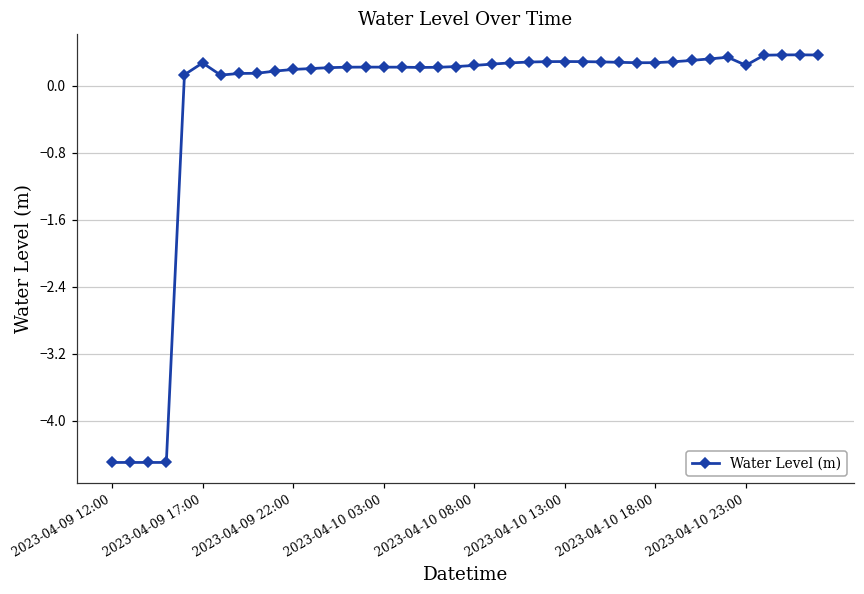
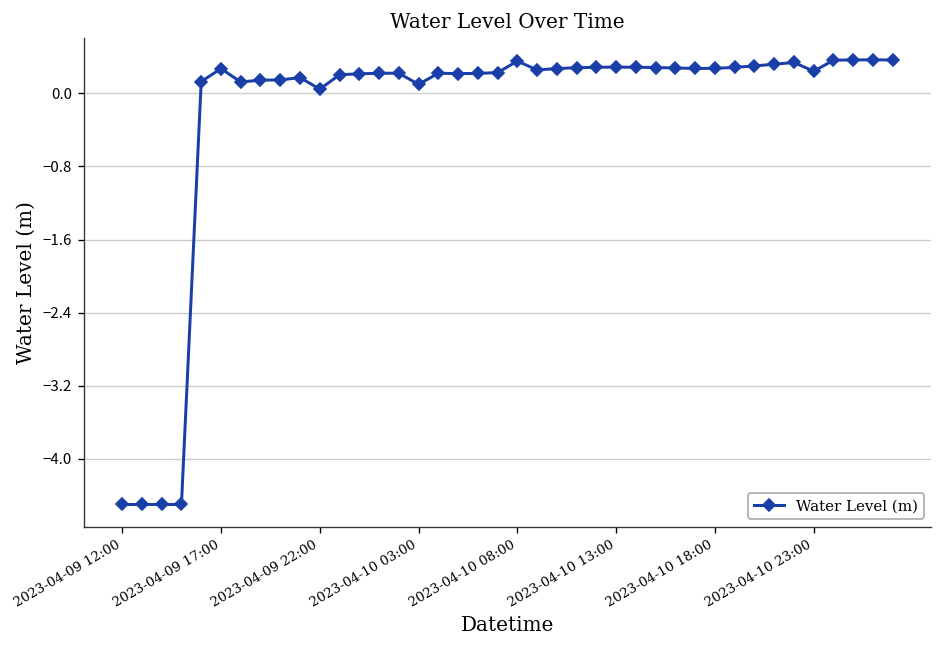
2023-04-09 22:00: 0.2 -> 0.0
2023-04-10 03:00: 0.2 -> 0.1
2023-04-10 08:00: 0.2 -> 0.4
